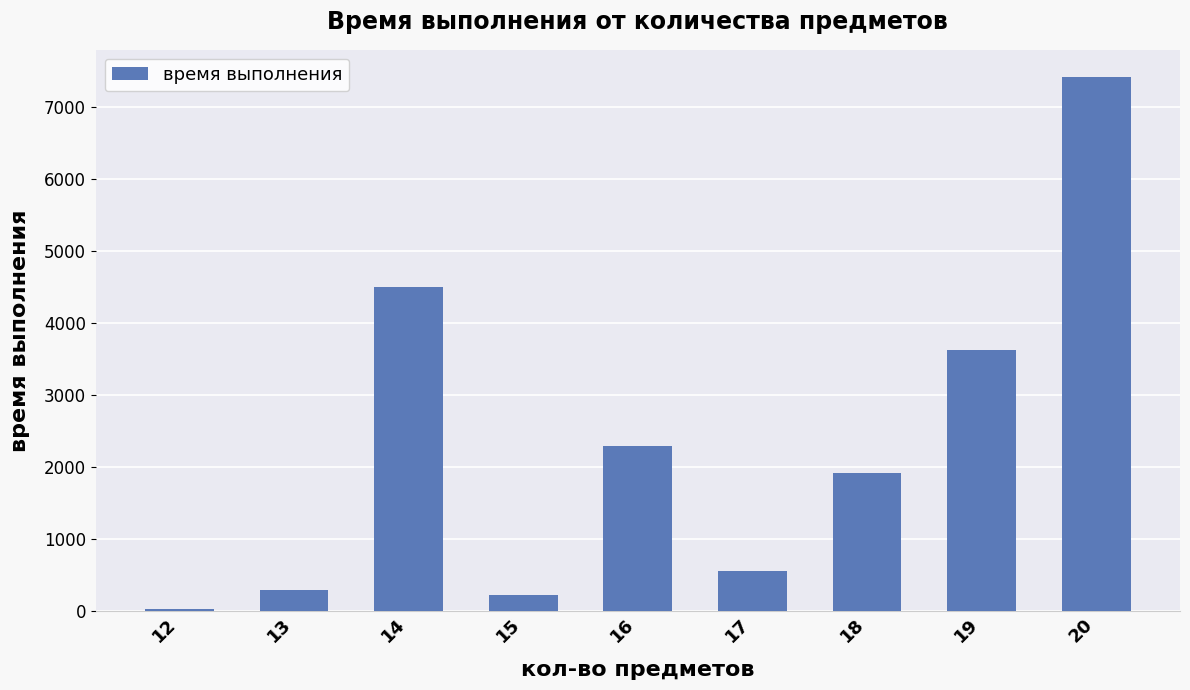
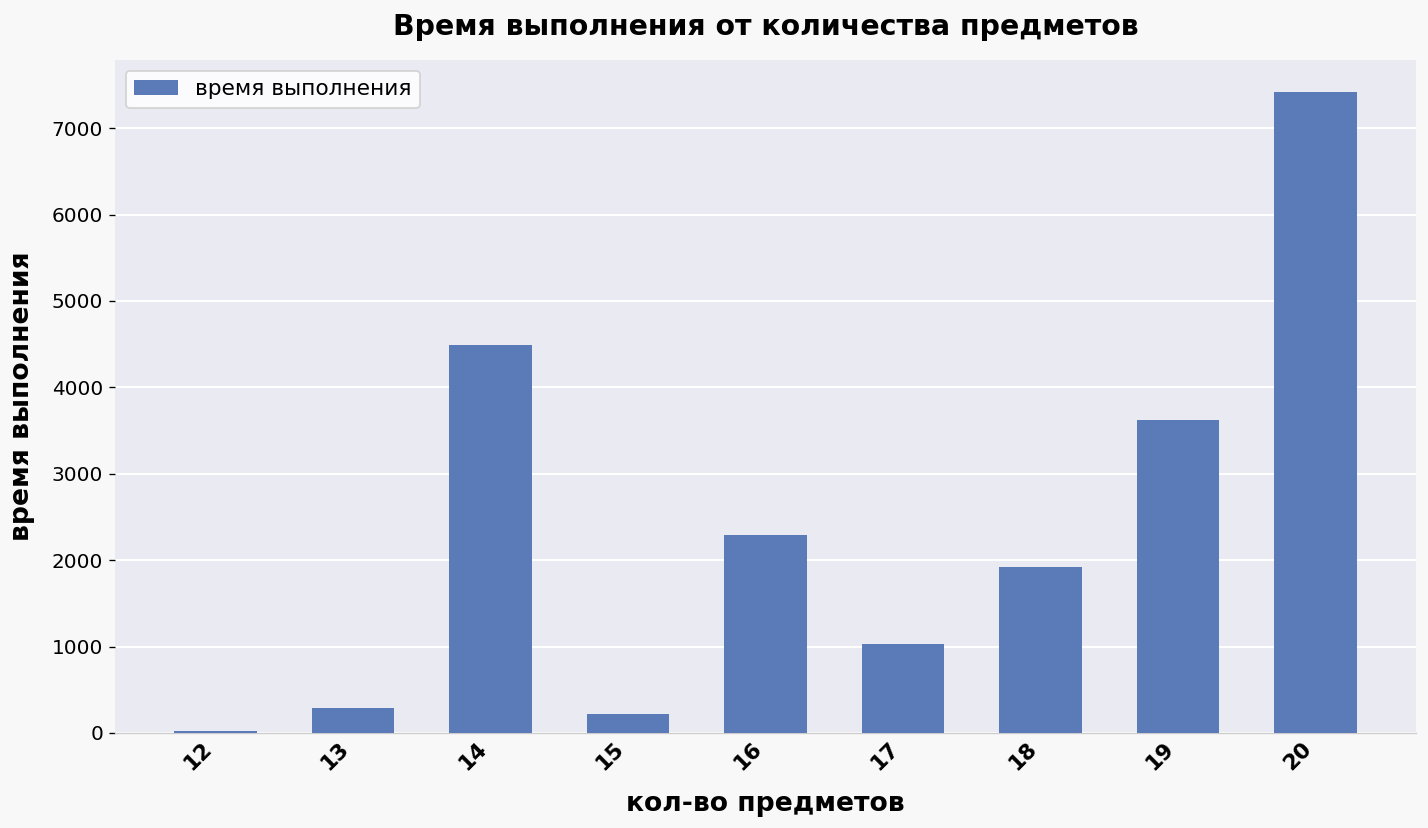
17: 500 -> 1000
